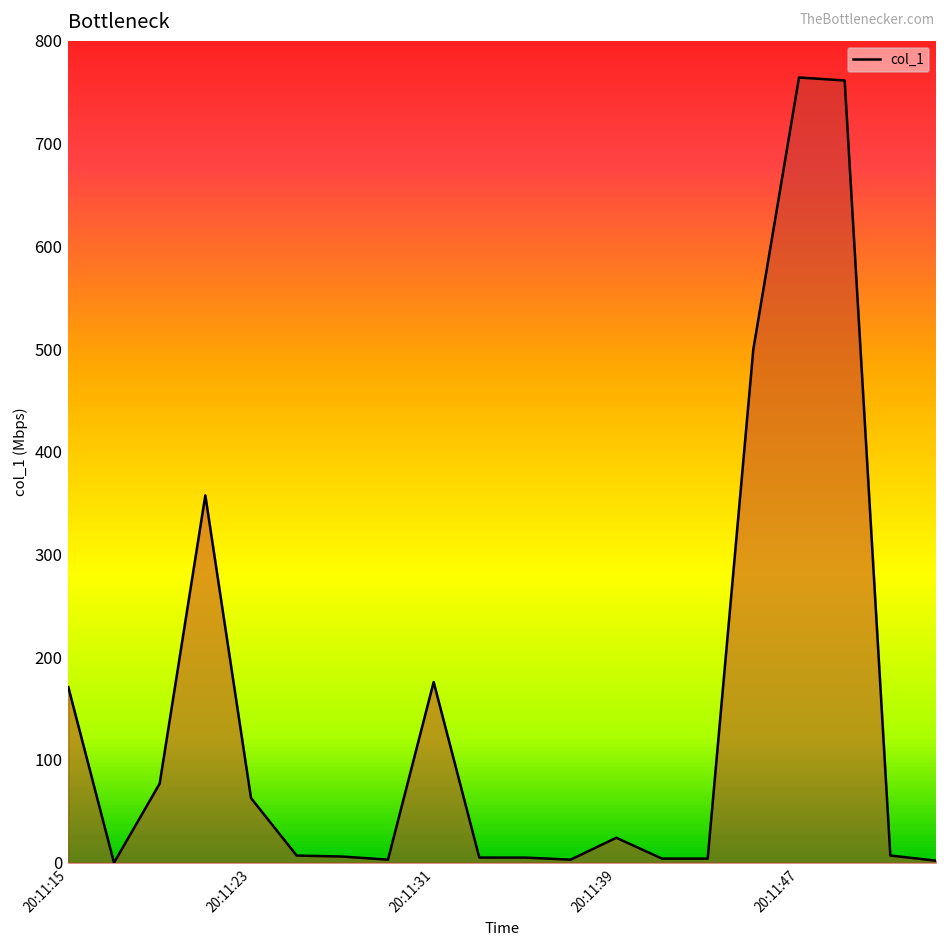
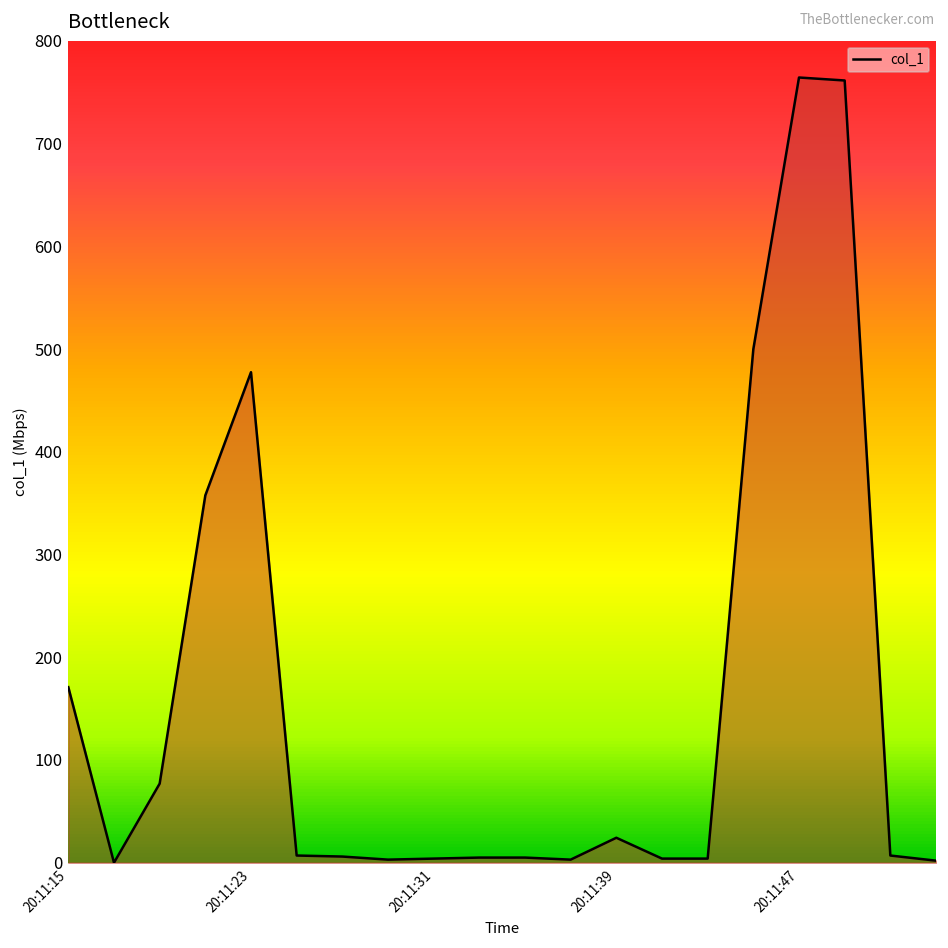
20:11:23: 60 -> 480
20:11:31: 180 -> 0
